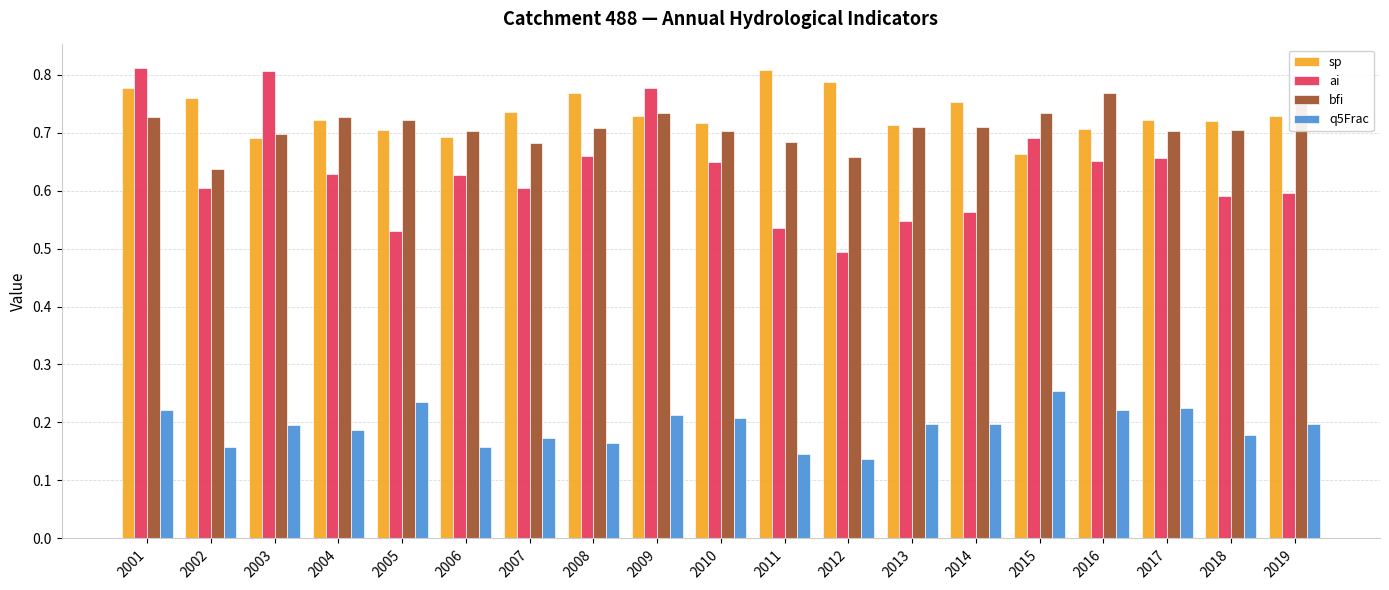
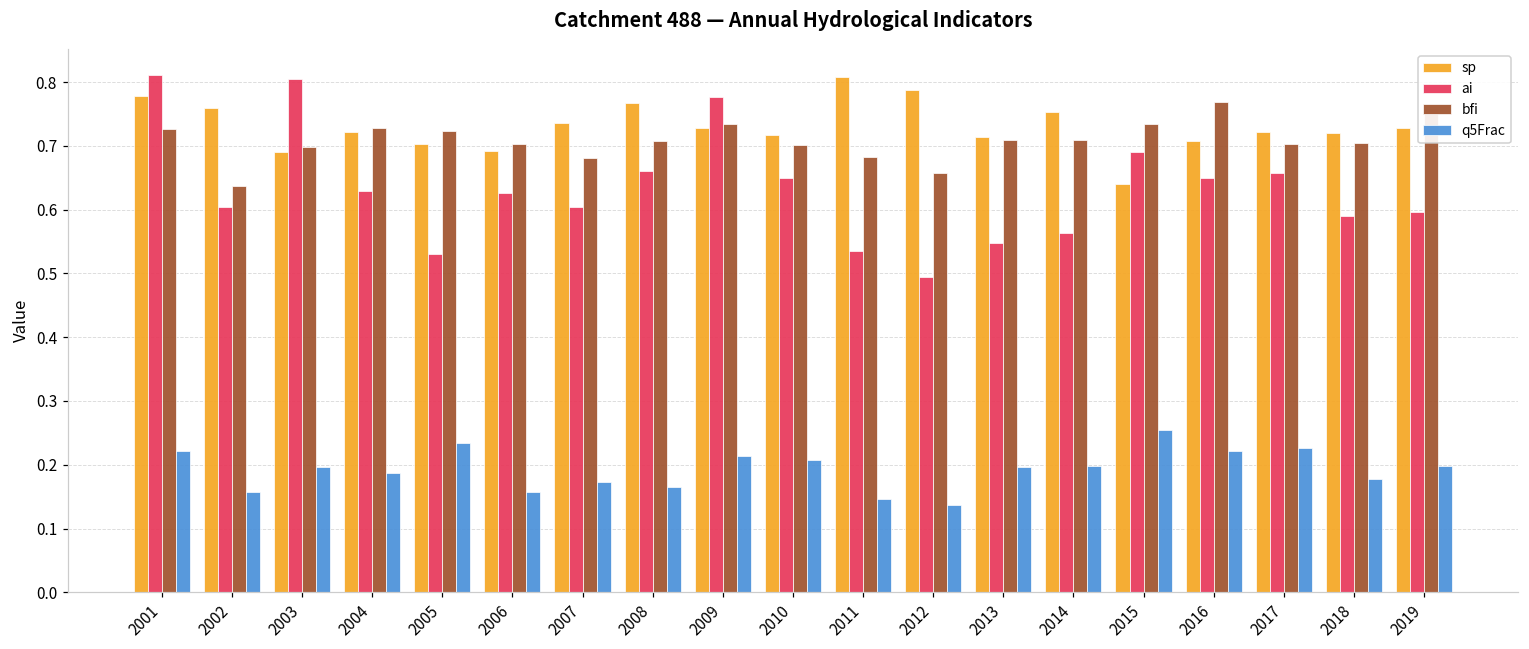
sp, 2015: 0.66 -> 0.64
